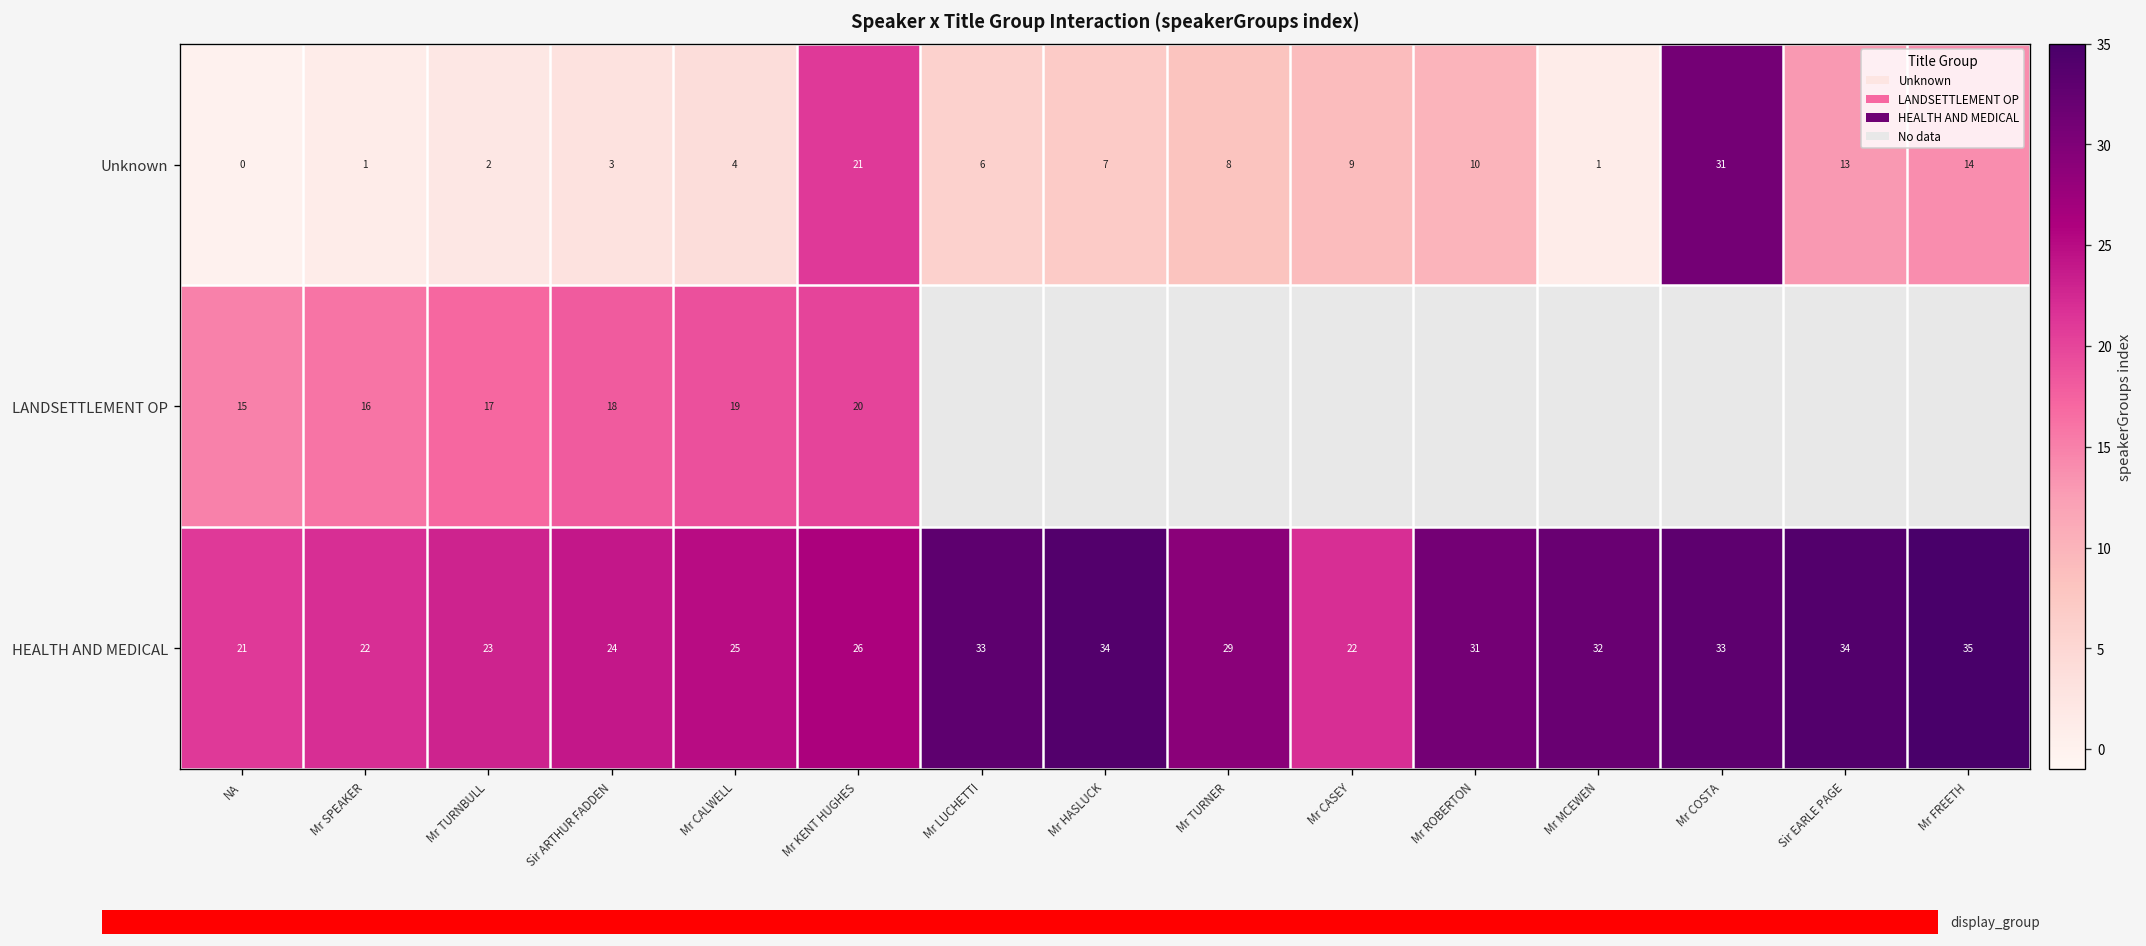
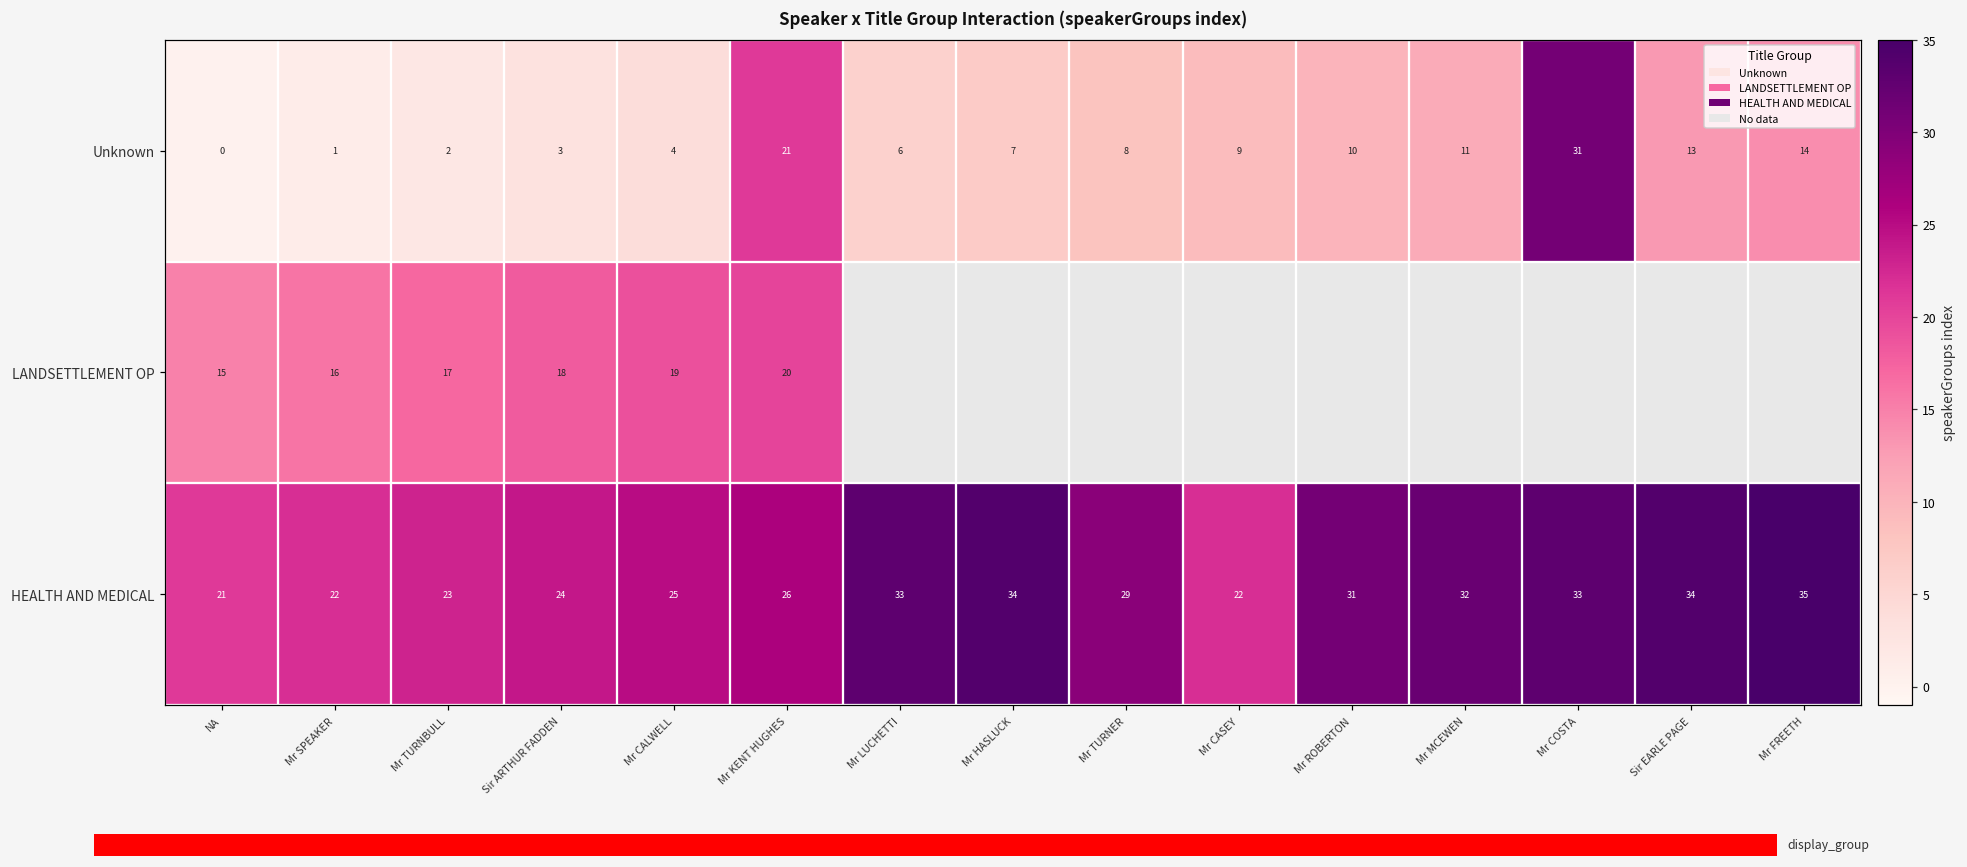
Speaker x Title Group Interaction (speakerGroups index), Unknown, Mr MCEWEN: 1 -> 11
